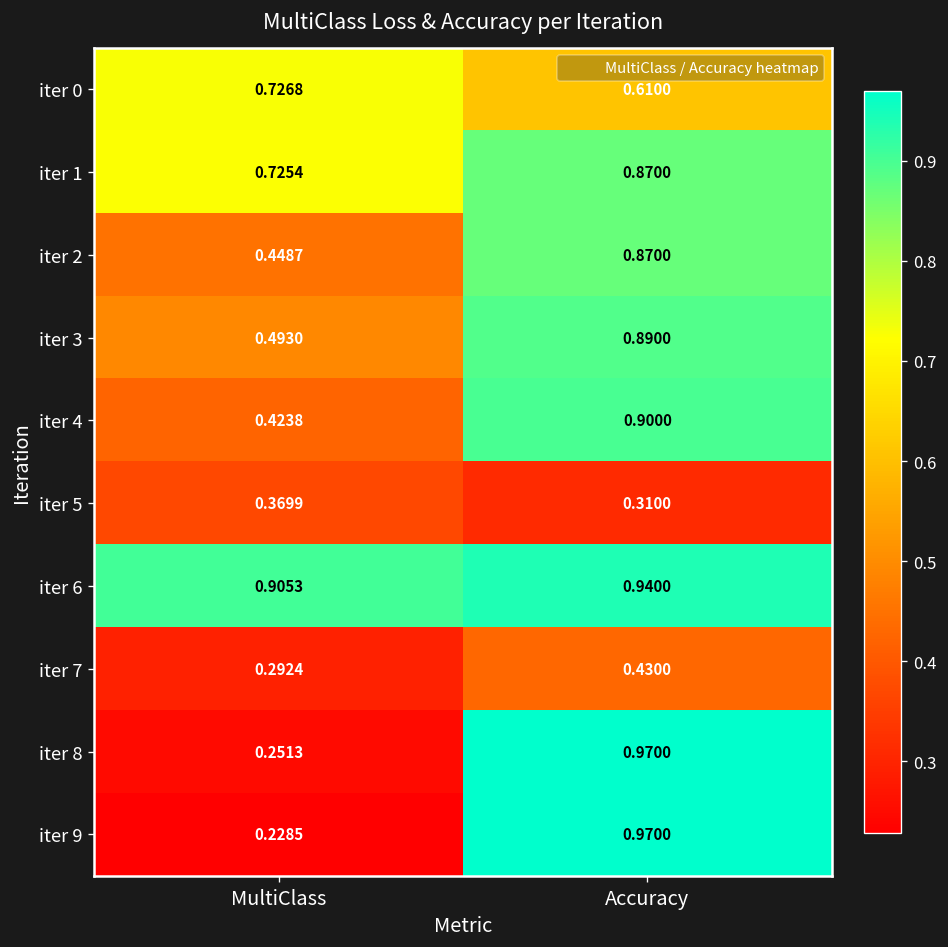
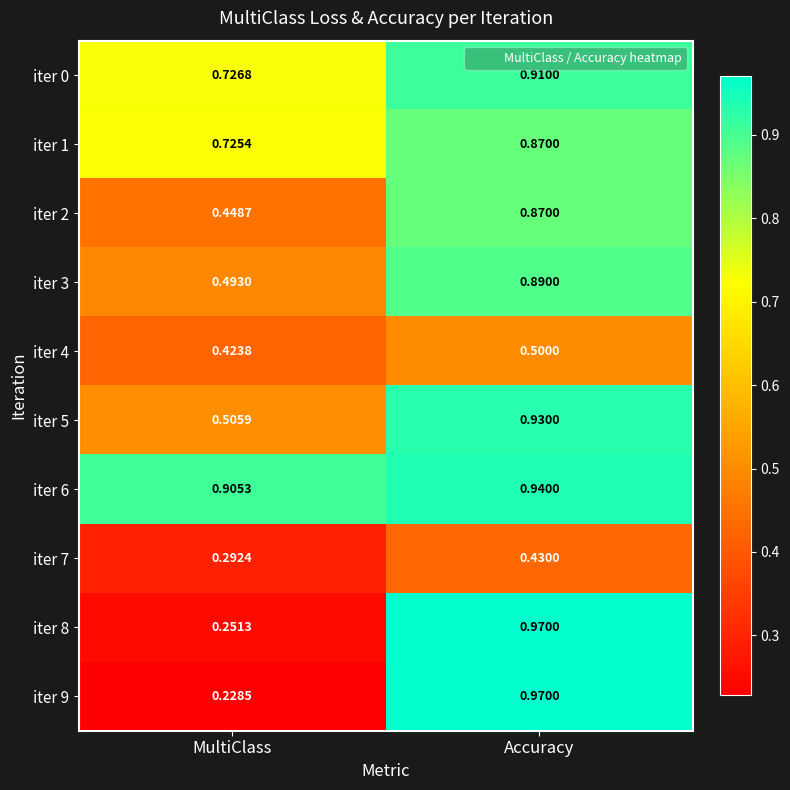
iter 0, Accuracy: 0.6100 -> 0.9100
iter 4, Accuracy: 0.9000 -> 0.5000
iter 5, MultiClass: 0.3699 -> 0.5059
iter 5, Accuracy: 0.3100 -> 0.9300
